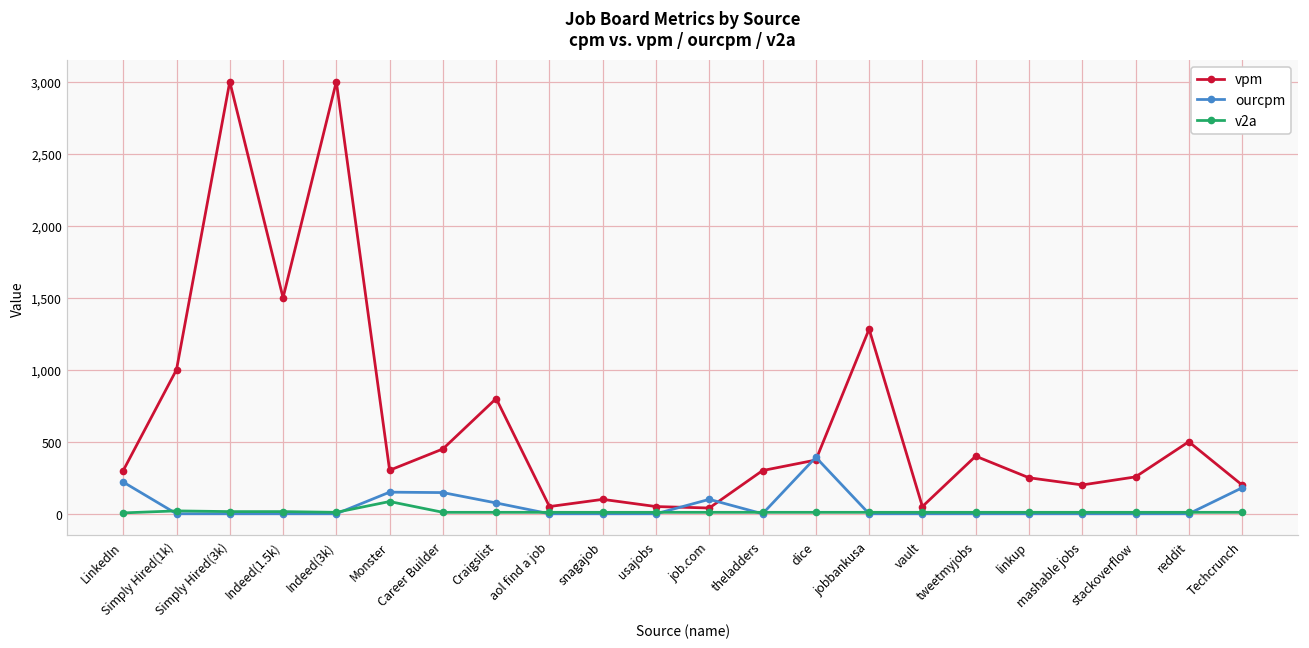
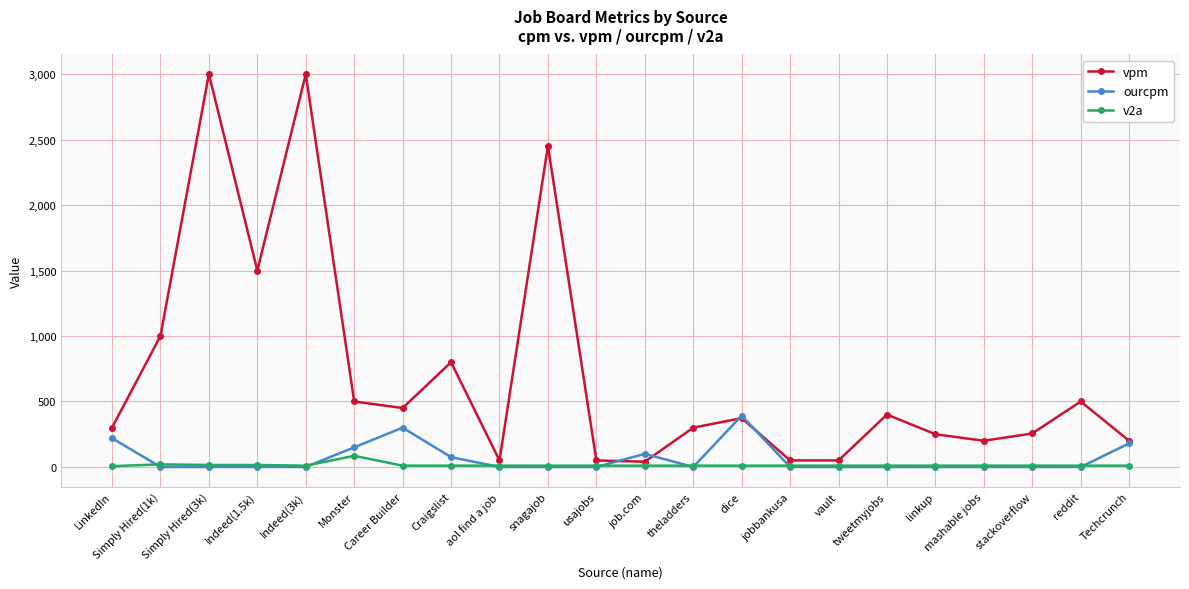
vpm, Monster: 300 -> 500
ourcpm, Career Builder: 150 -> 300
vpm, snagajob: 100 -> 2,450
vpm, jobbankusa: 1,280 -> 50
